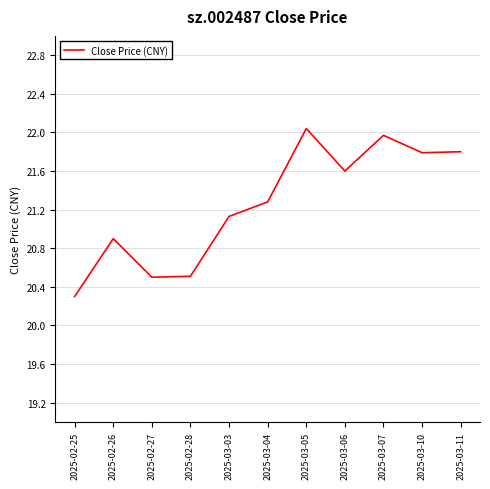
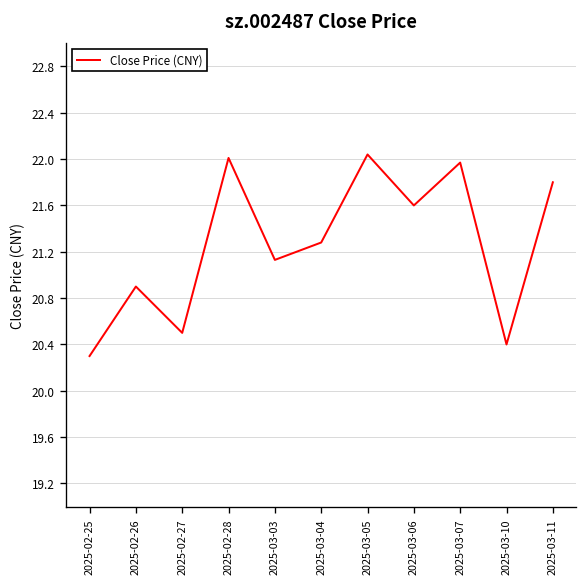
2025-02-28: 20.5 -> 22.0
2025-03-10: 21.8 -> 20.4
